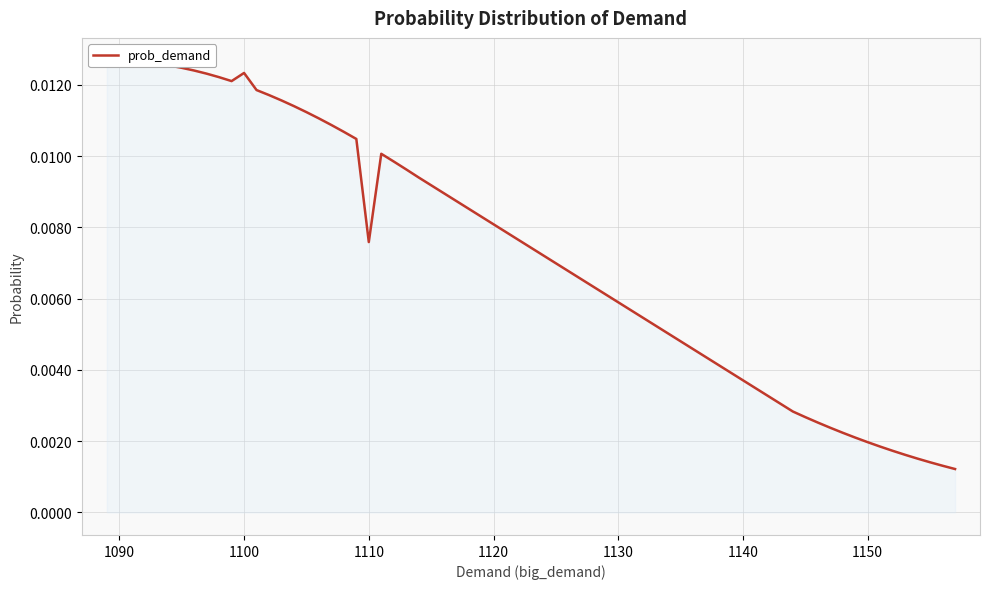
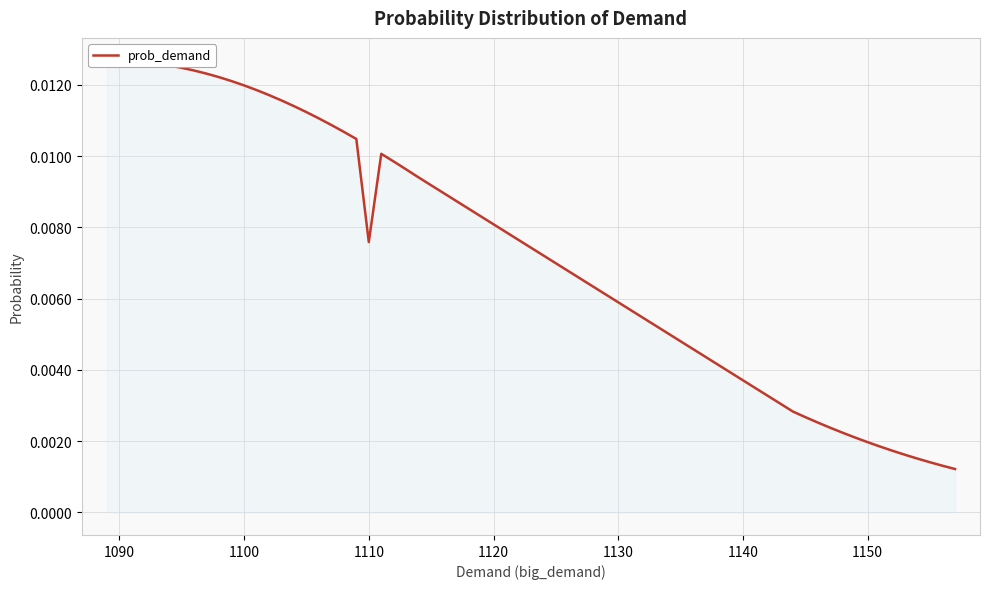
1100: 0.0123 -> 0.0120
